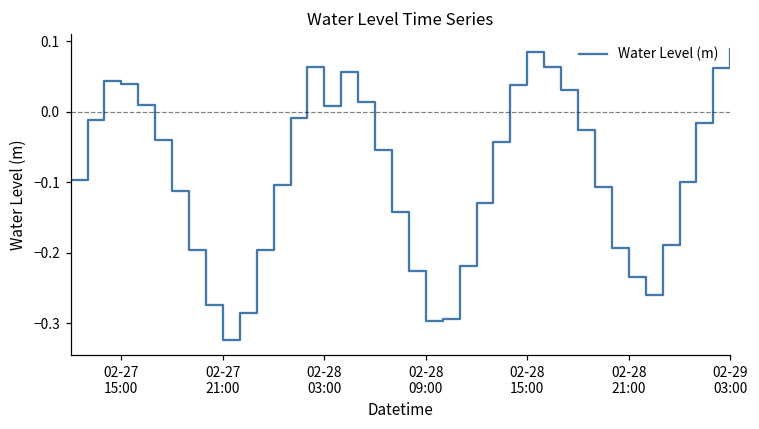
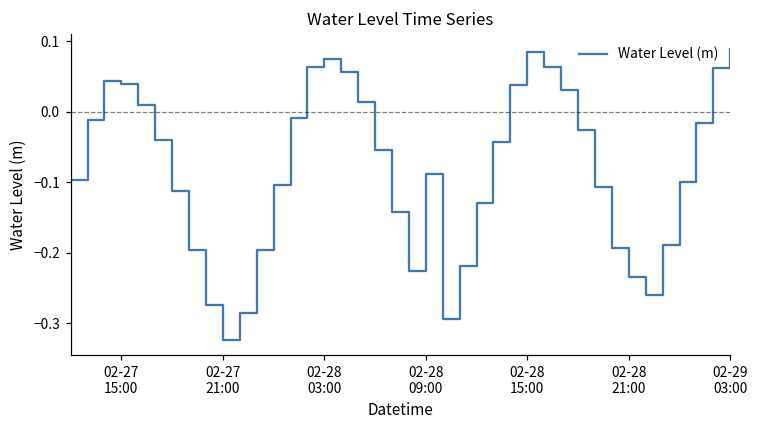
02-28 03:00: 0.01 -> 0.08
02-28 09:00: -0.30 -> -0.09
